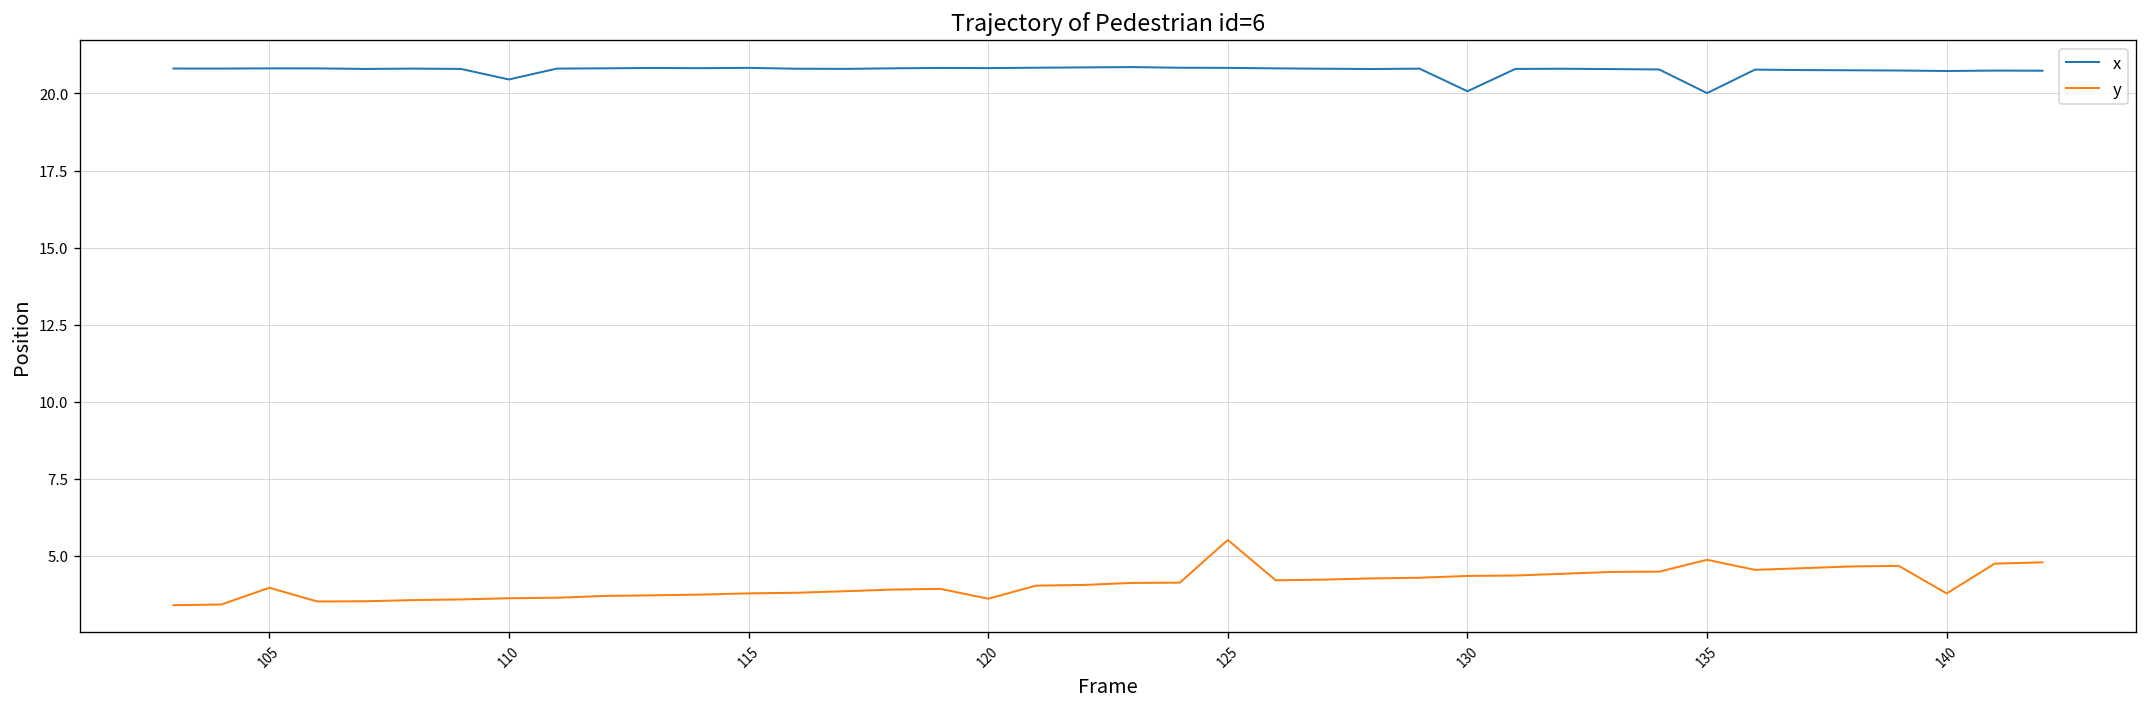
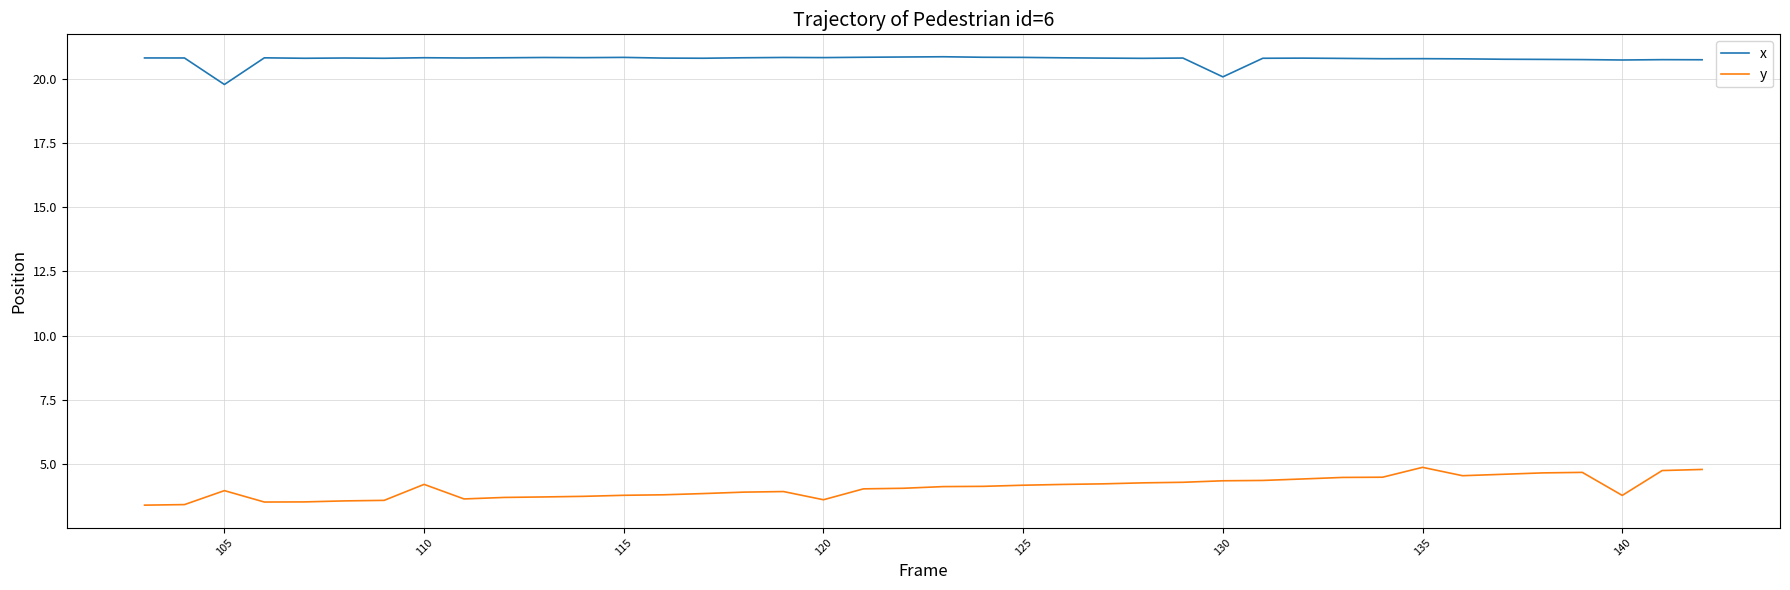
x, 105: 20.8 -> 19.8
x, 110: 20.5 -> 20.8
y, 110: 3.6 -> 4.2
y, 125: 5.5 -> 4.2
x, 135: 20.0 -> 20.8
